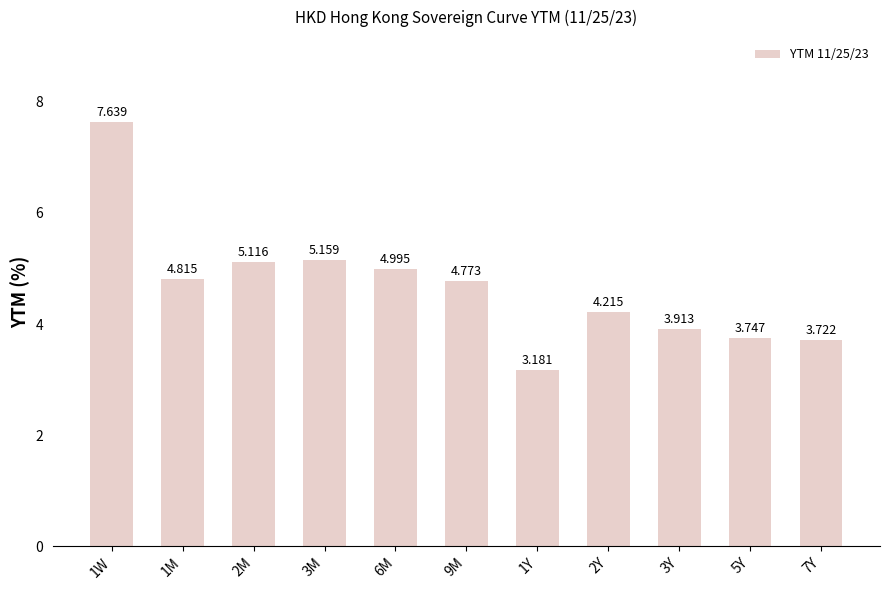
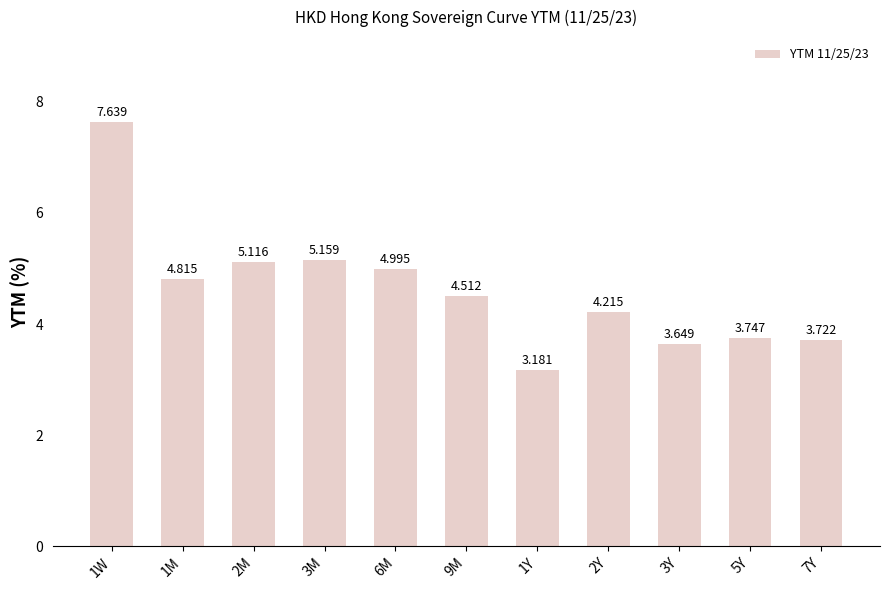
9M: 4.773 -> 4.512
3Y: 3.913 -> 3.649
